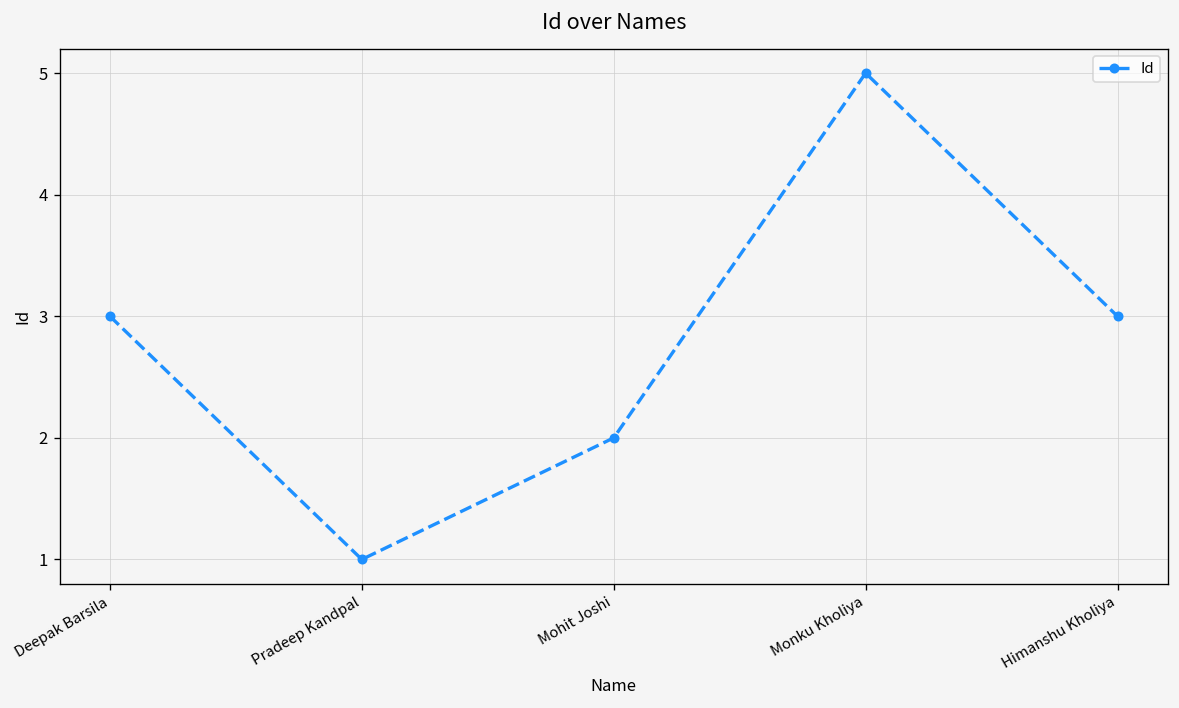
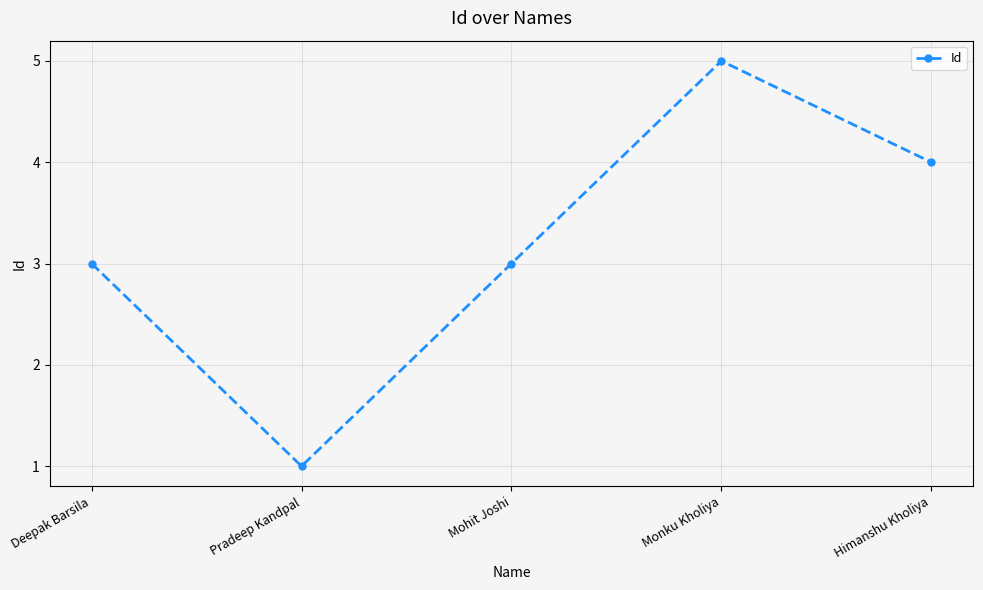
Mohit Joshi: 2 -> 3
Himanshu Kholiya: 3 -> 4
